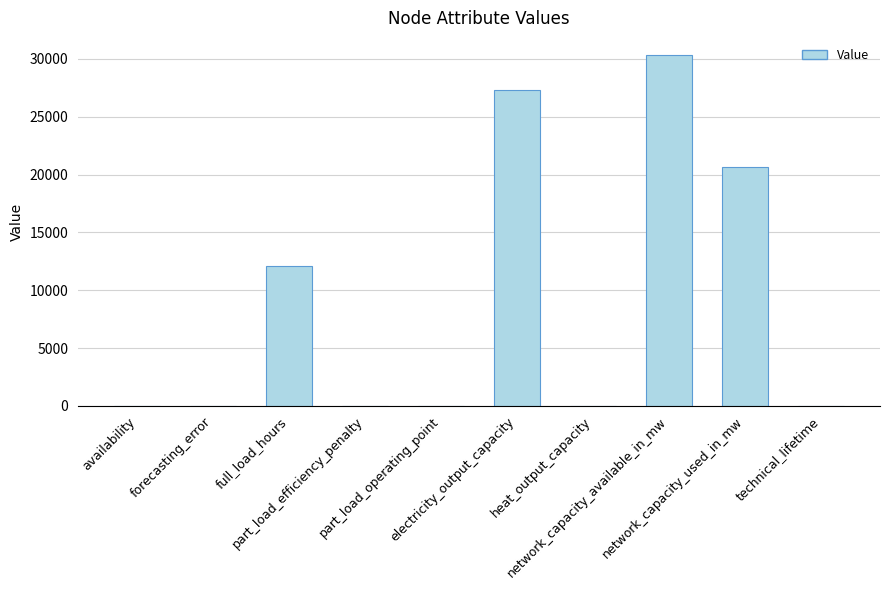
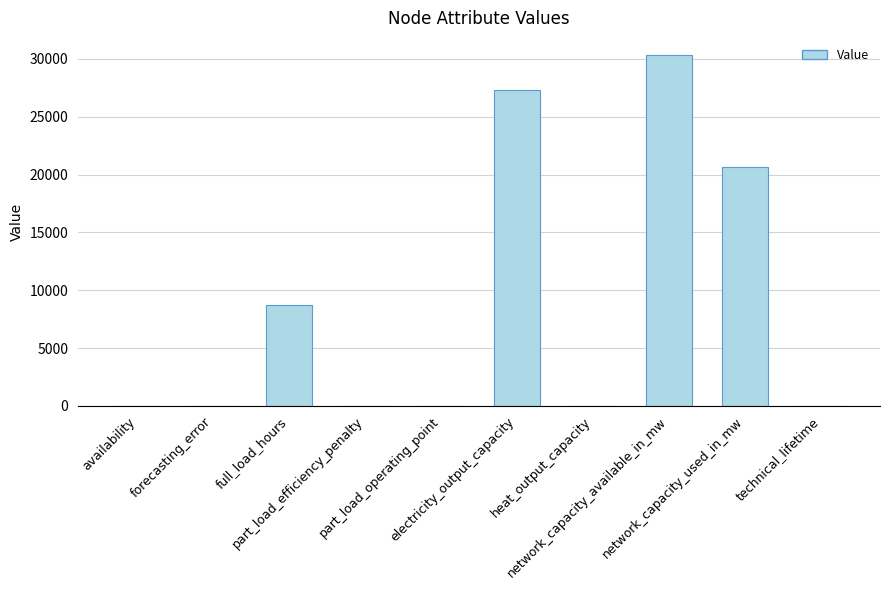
full_load_hours: 12100 -> 8800
